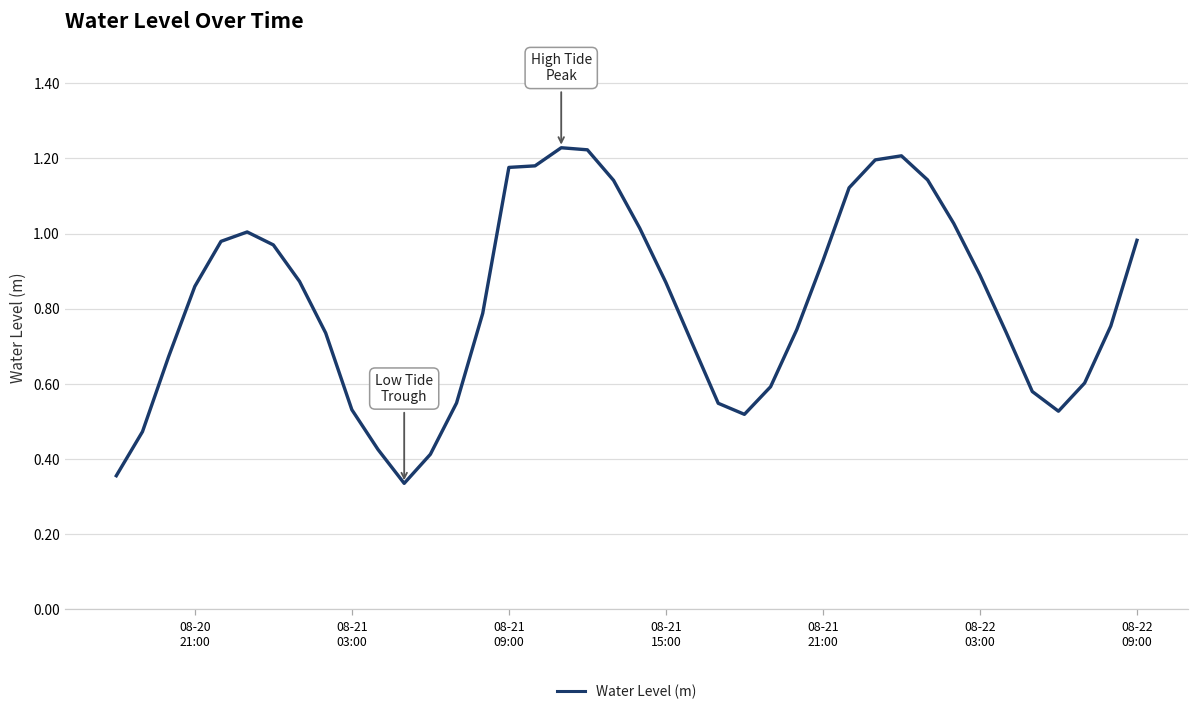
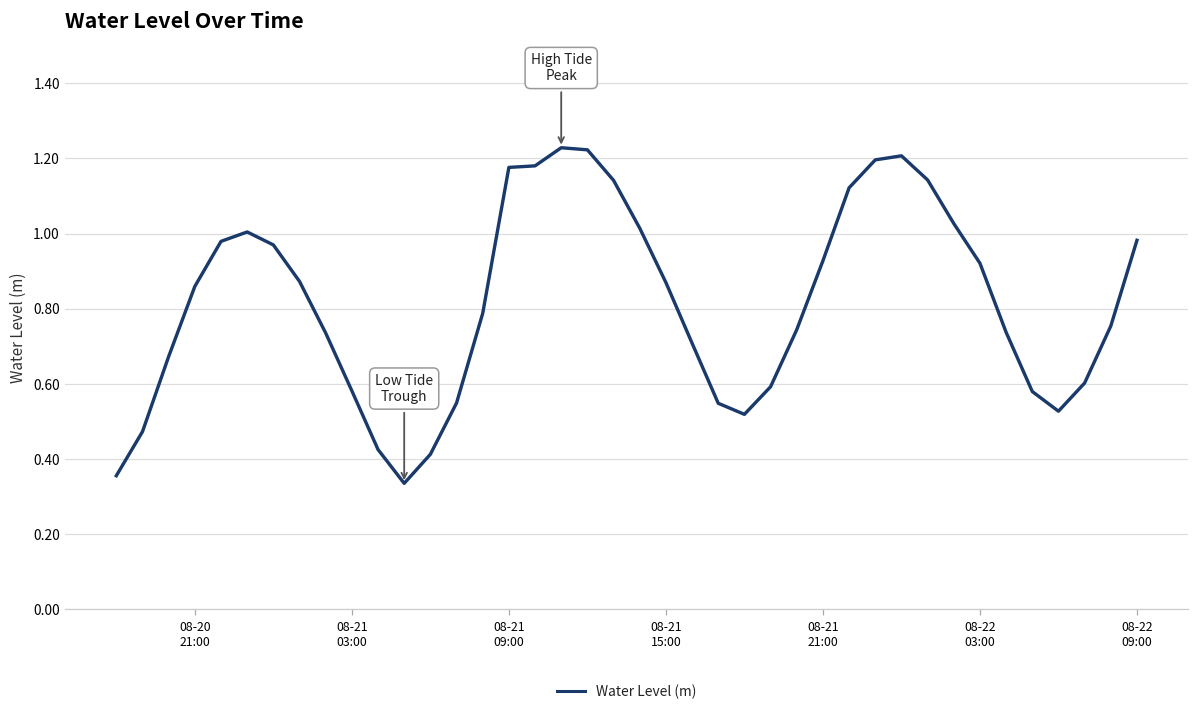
08-21 03:00: 0.53 -> 0.58
08-22 03:00: 0.89 -> 0.92
